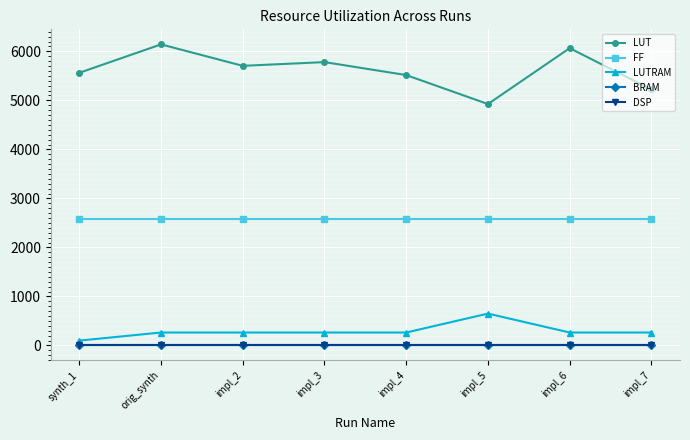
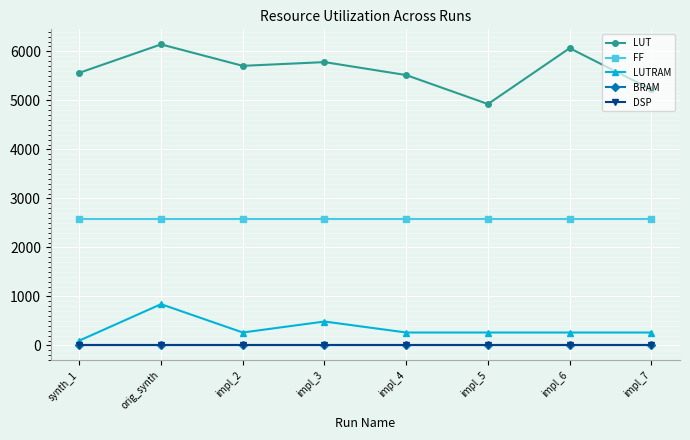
LUTRAM, orig_synth: 300 -> 800
LUTRAM, impl_3: 300 -> 500
LUTRAM, impl_5: 600 -> 300
